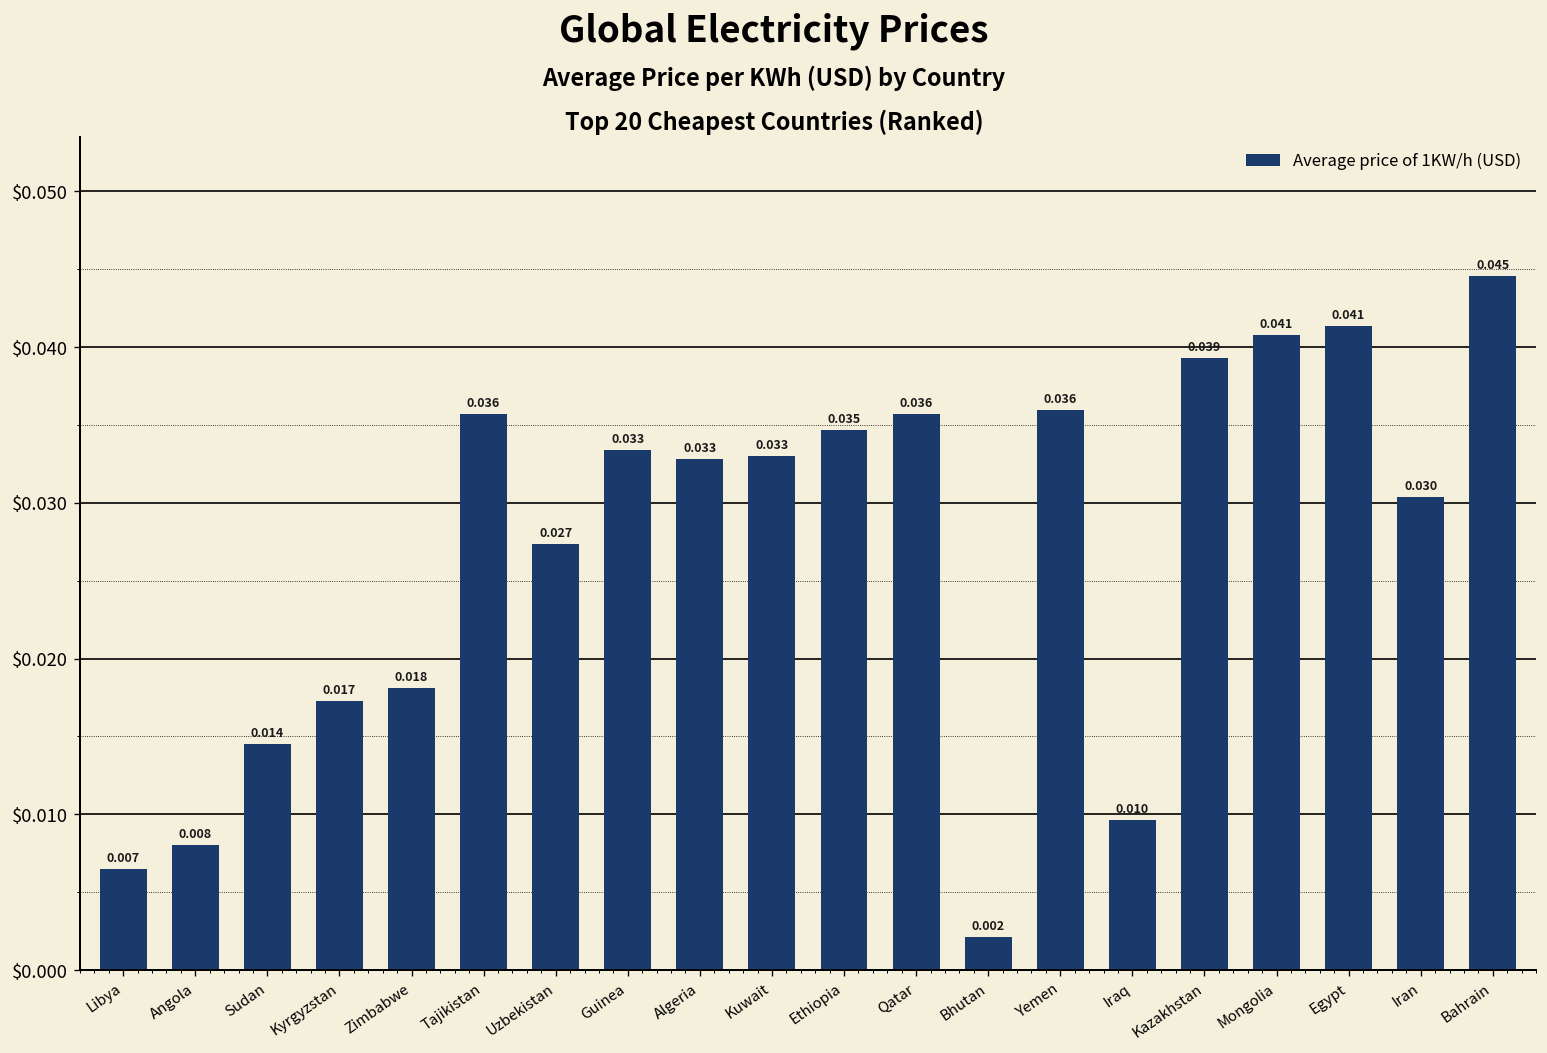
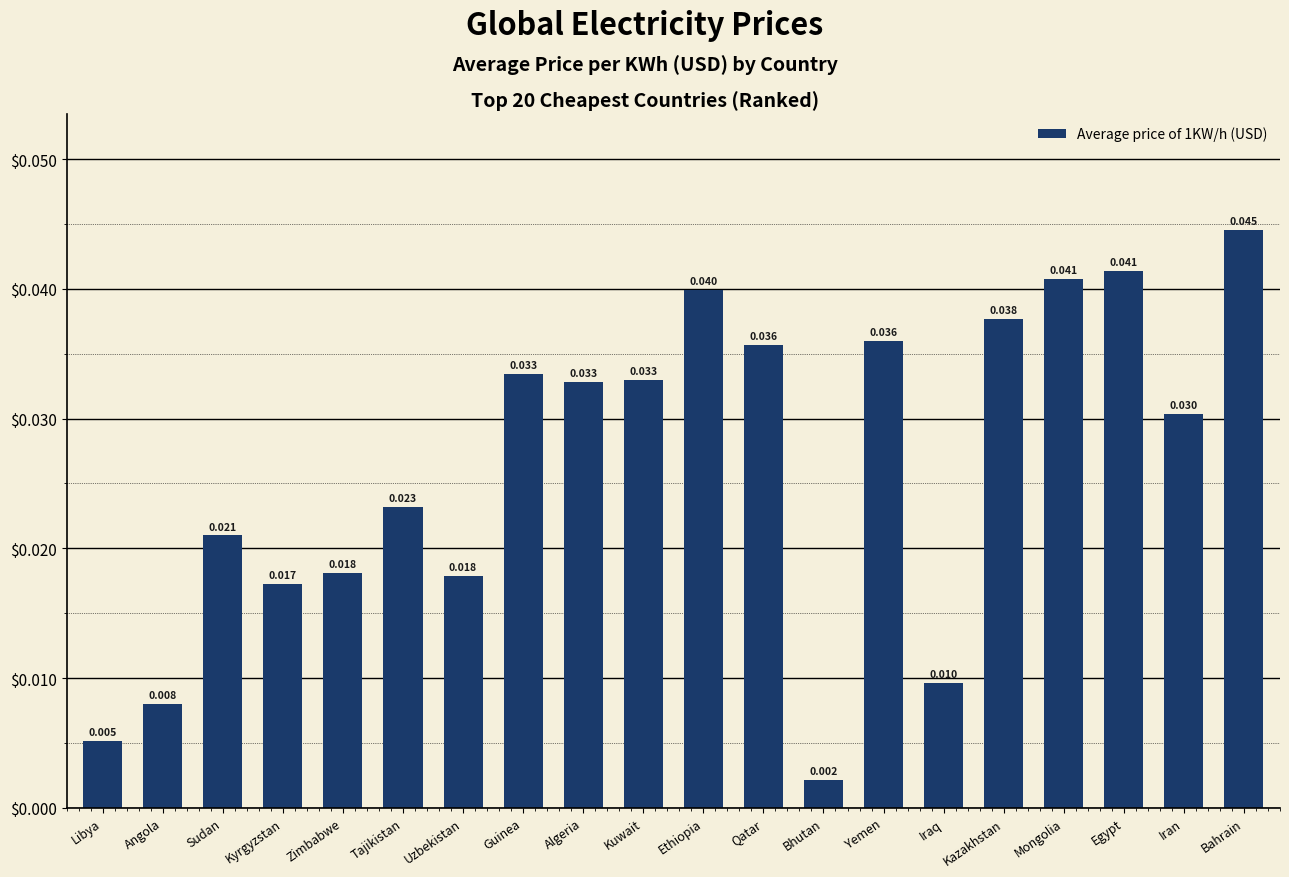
Libya: 0.007 -> 0.005
Sudan: 0.014 -> 0.021
Tajikistan: 0.036 -> 0.023
Uzbekistan: 0.027 -> 0.018
Ethiopia: 0.035 -> 0.040
Kazakhstan: 0.039 -> 0.038
